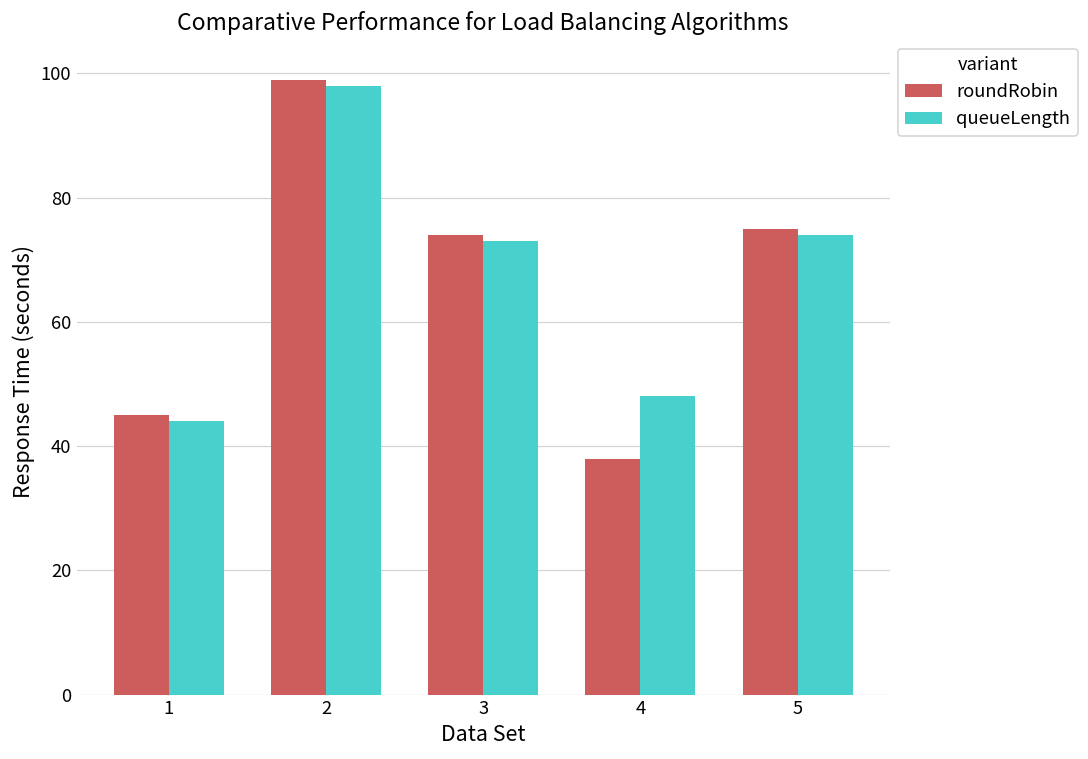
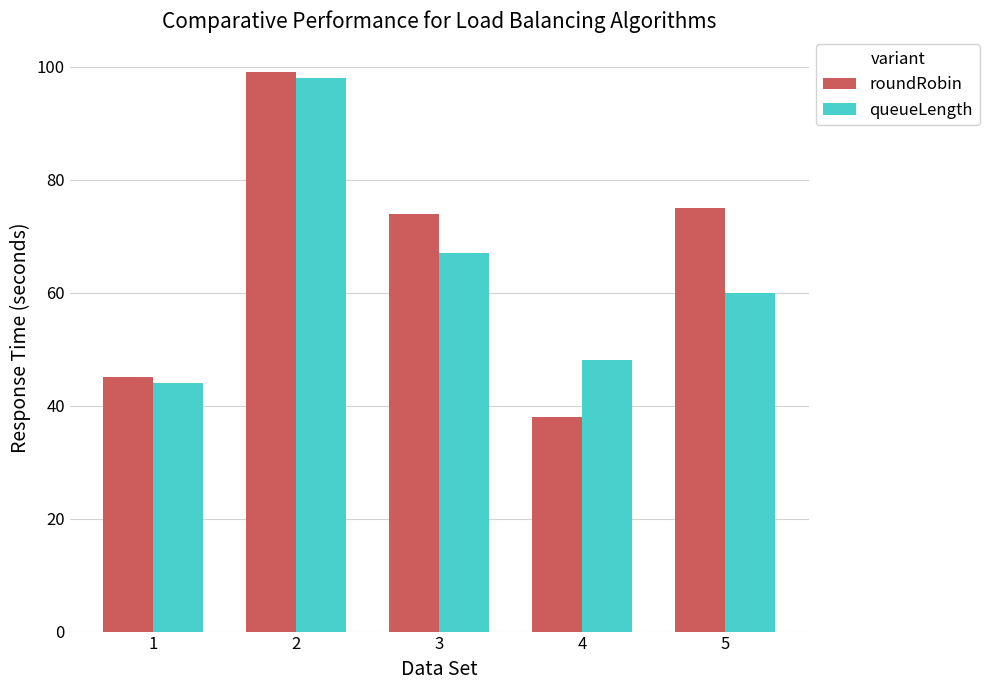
queueLength, 3: 73 -> 67
queueLength, 5: 74 -> 60
